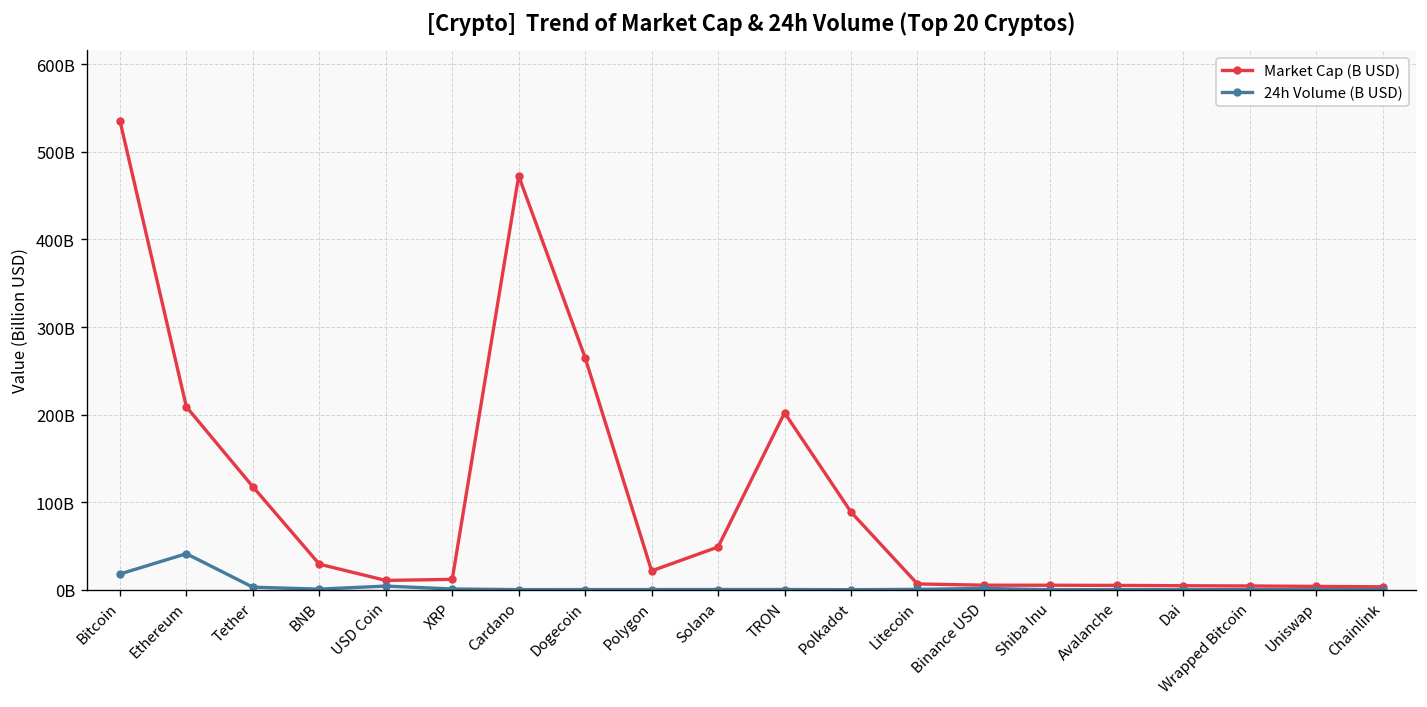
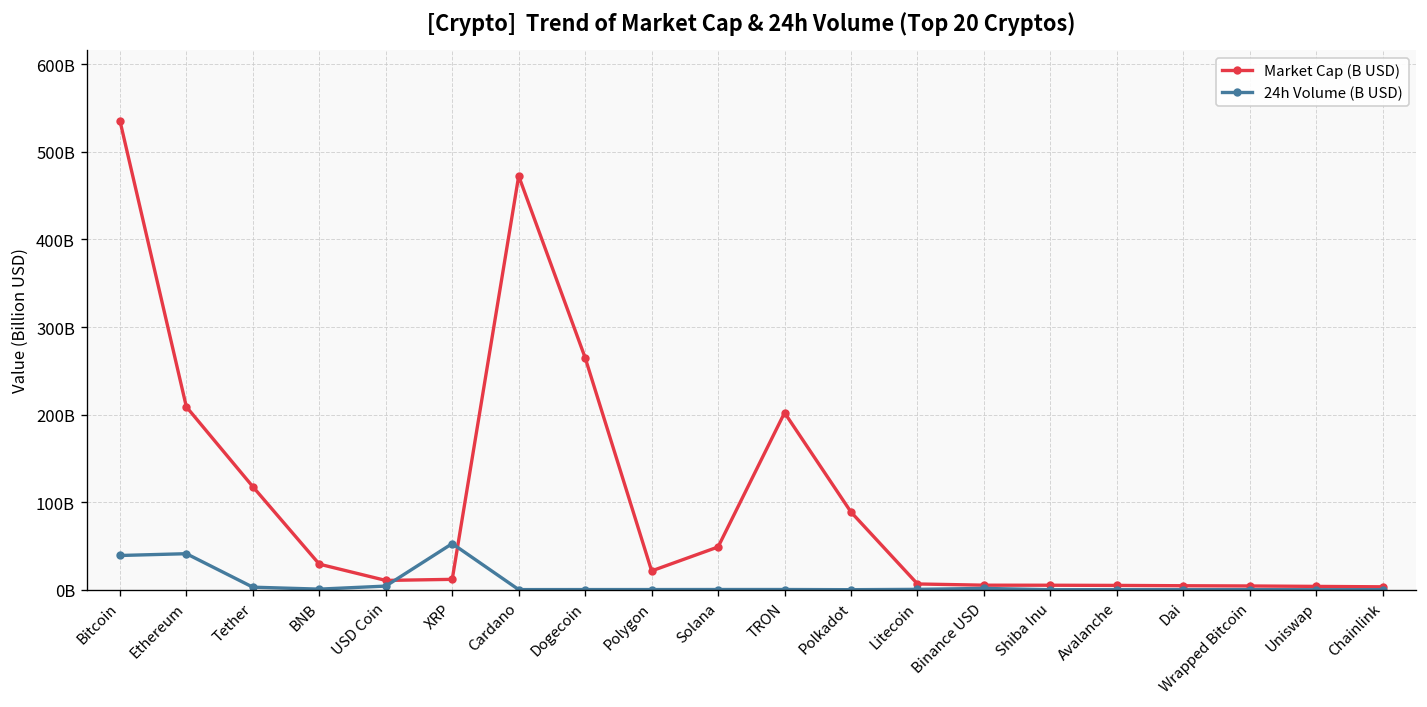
24h Volume (B USD), Bitcoin: 20000000000 -> 40000000000
24h Volume (B USD), XRP: 0 -> 50000000000
